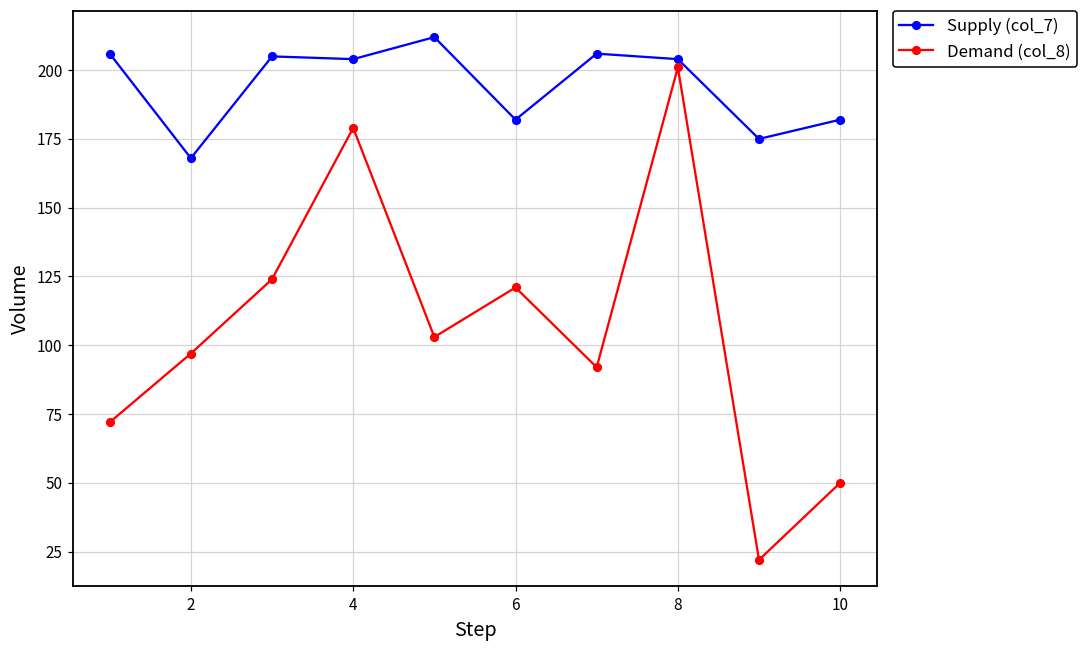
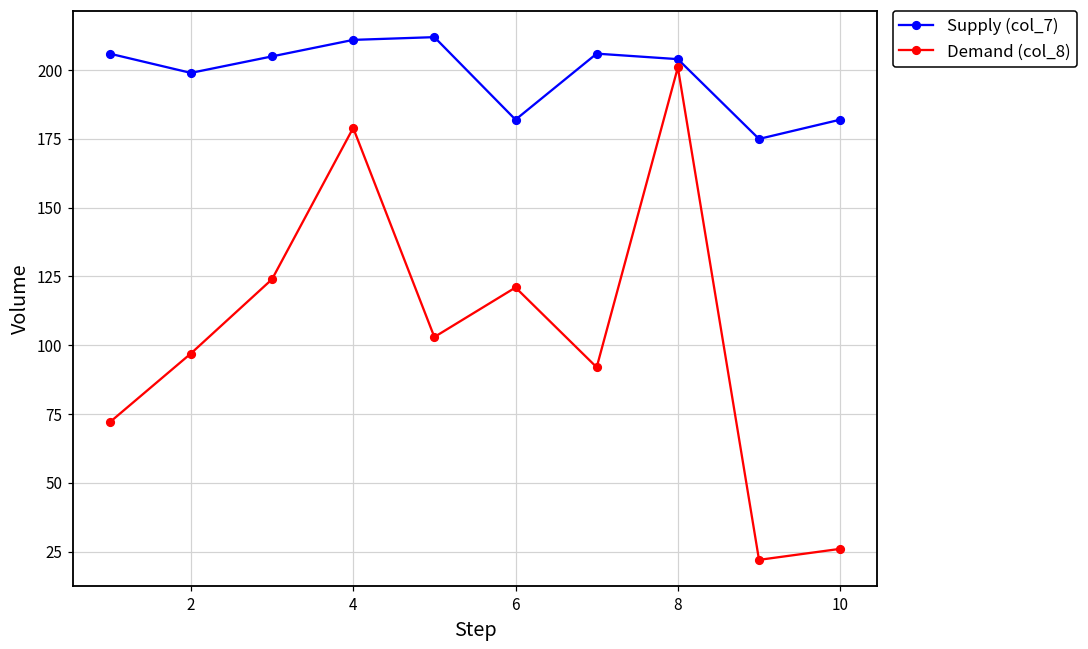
Supply (col_7), 2: 168 -> 199
Supply (col_7), 4: 204 -> 211
Demand (col_8), 10: 50 -> 26
